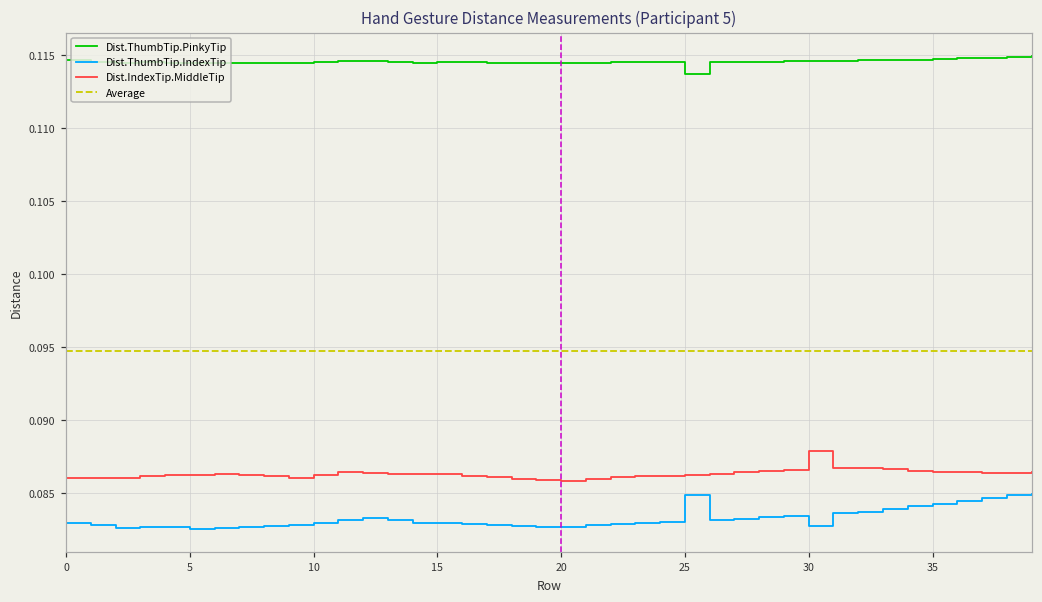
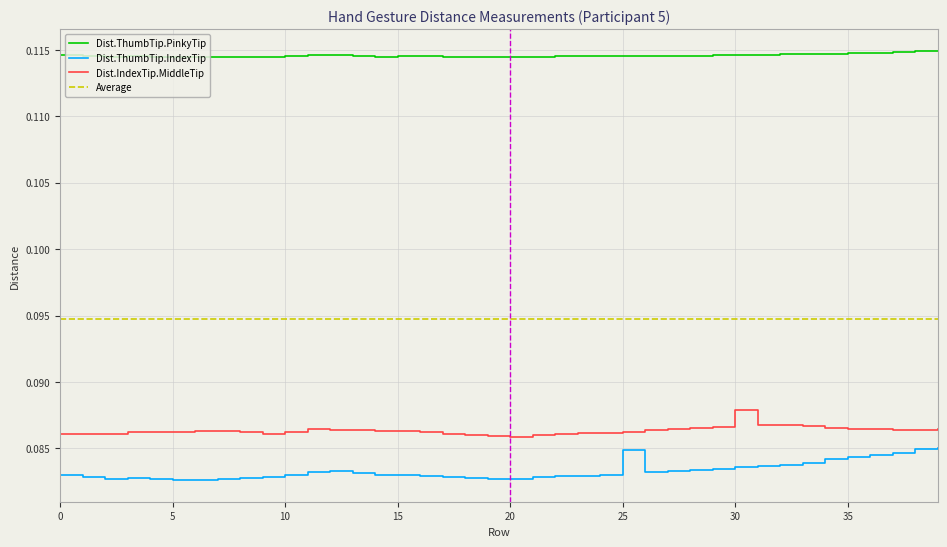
Dist.ThumbTip.PinkyTip, 25: 0.1137 -> 0.1145
Dist.ThumbTip.IndexTip, 30: 0.0828 -> 0.0836
